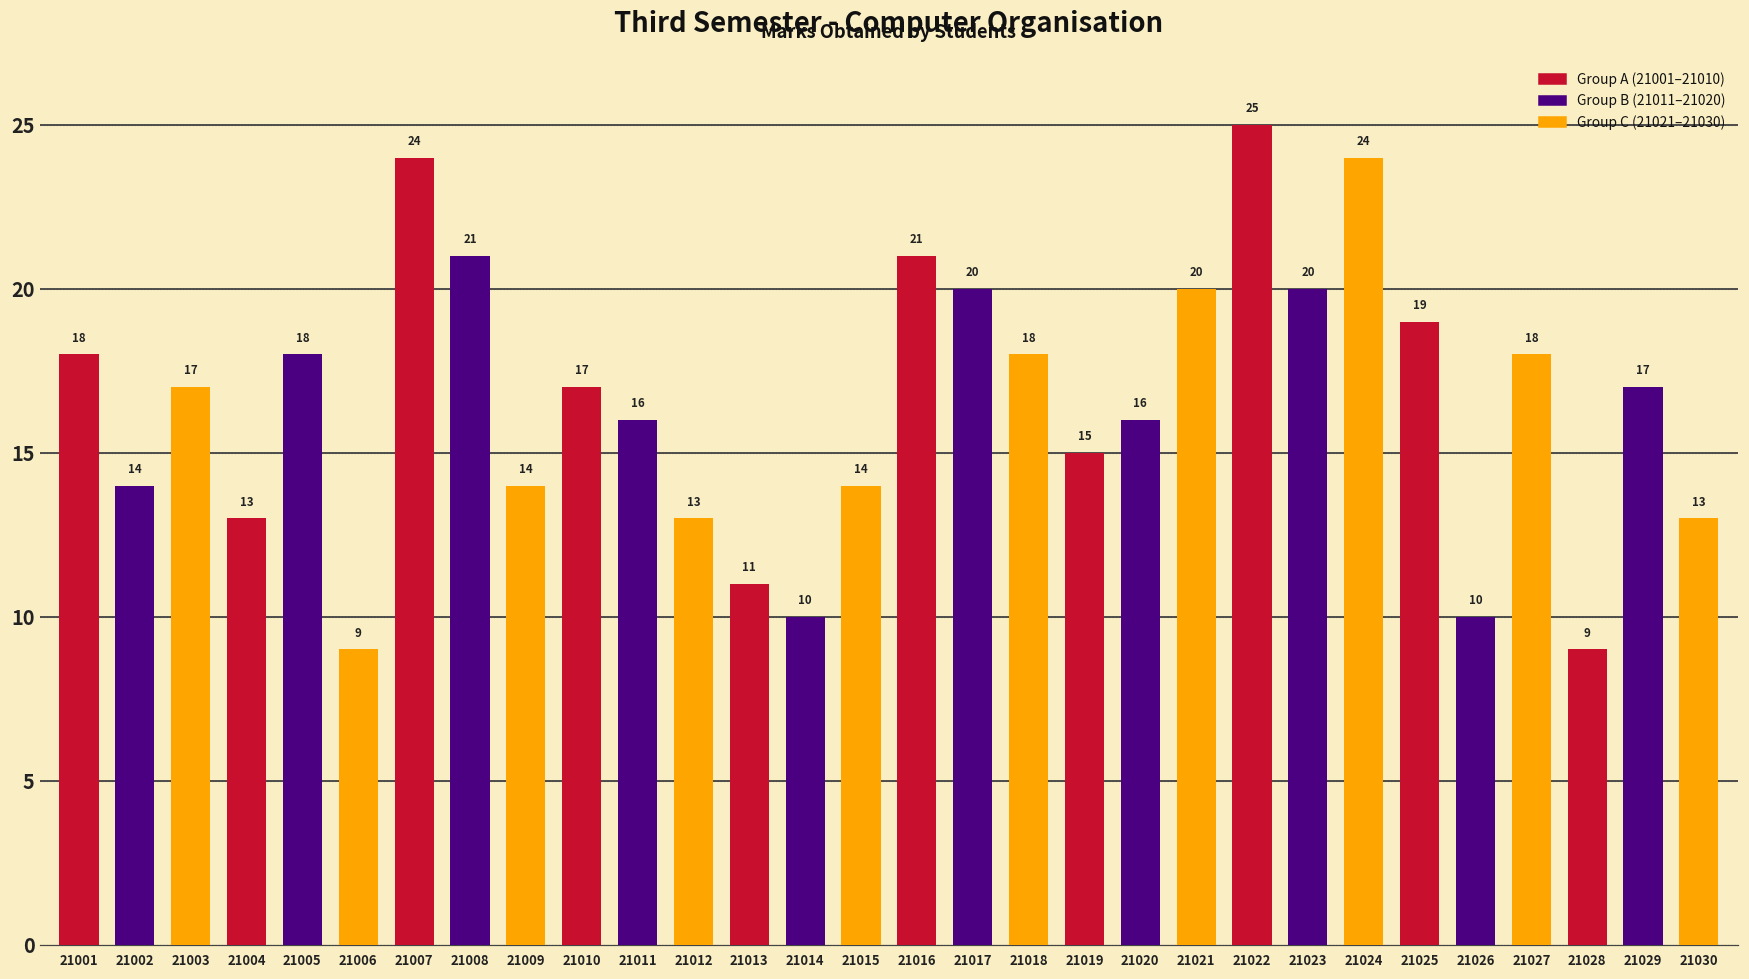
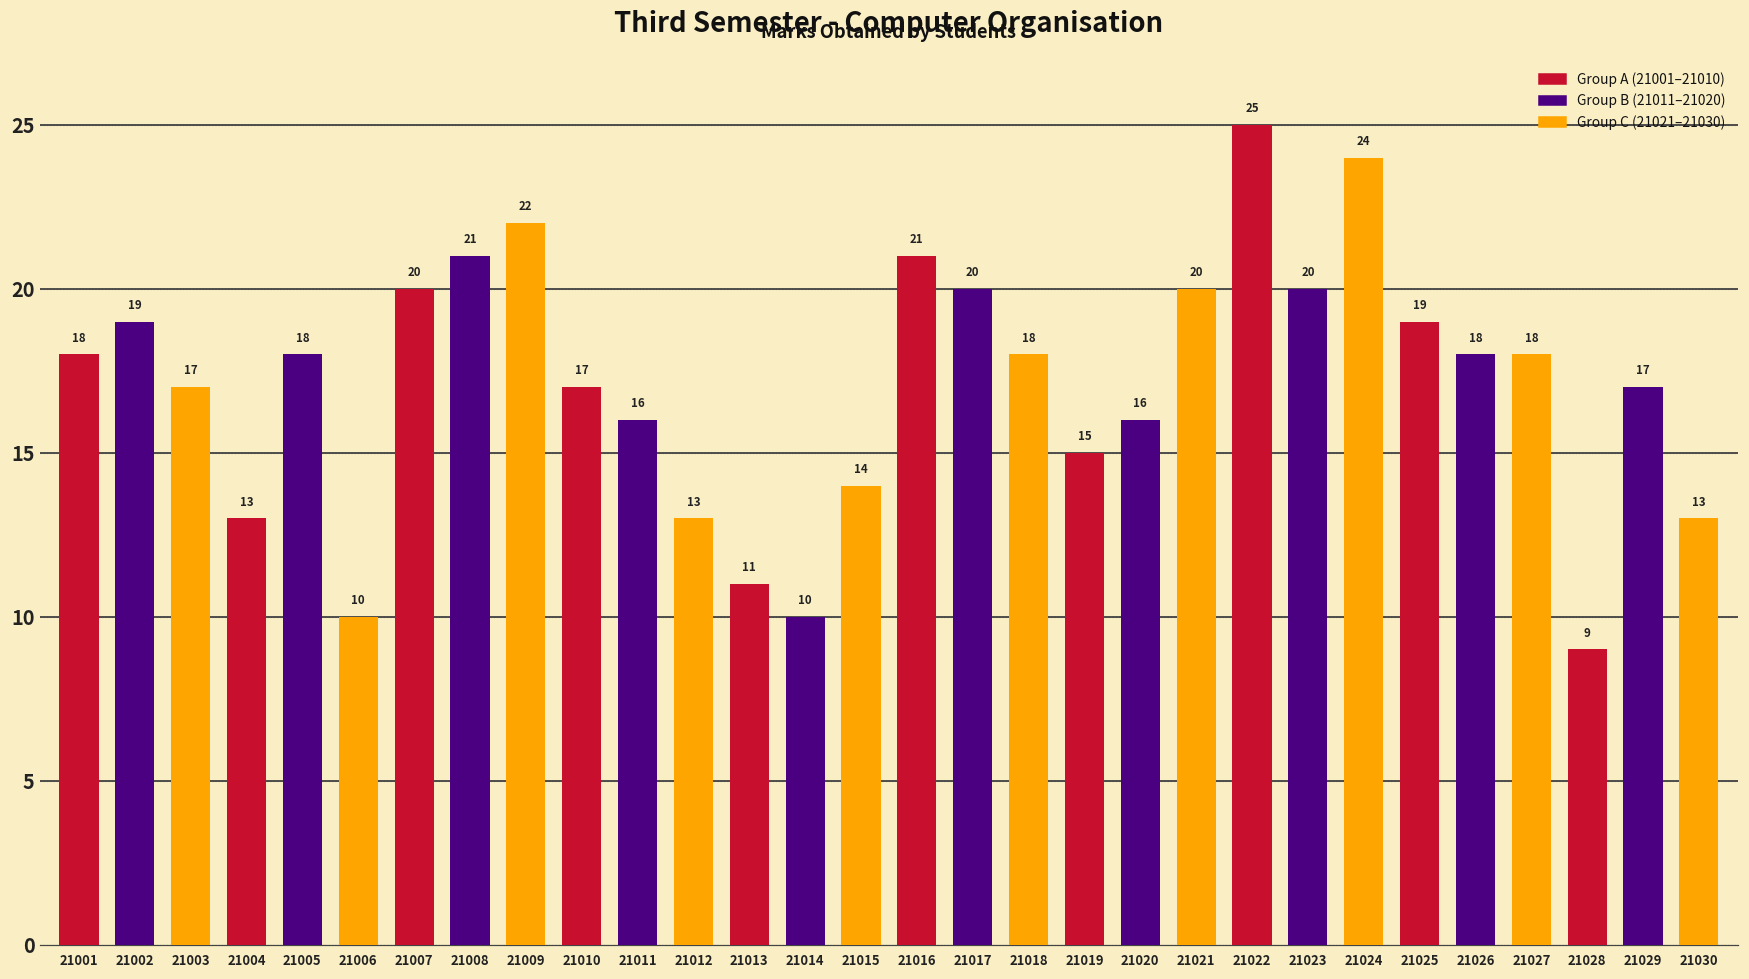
21002: 14 -> 19
21006: 9 -> 10
21007: 24 -> 20
21009: 14 -> 22
21026: 10 -> 18
